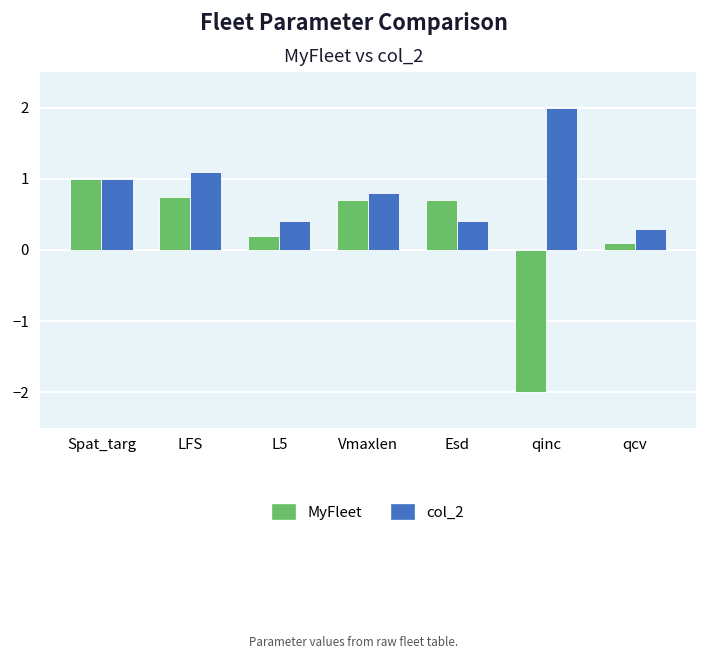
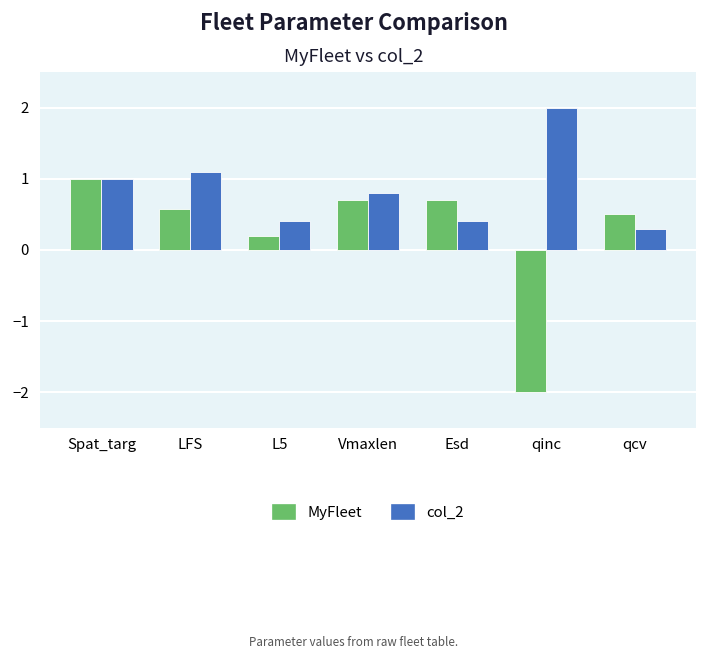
MyFleet, LFS: 0.8 -> 0.6
MyFleet, qcv: 0.1 -> 0.5
